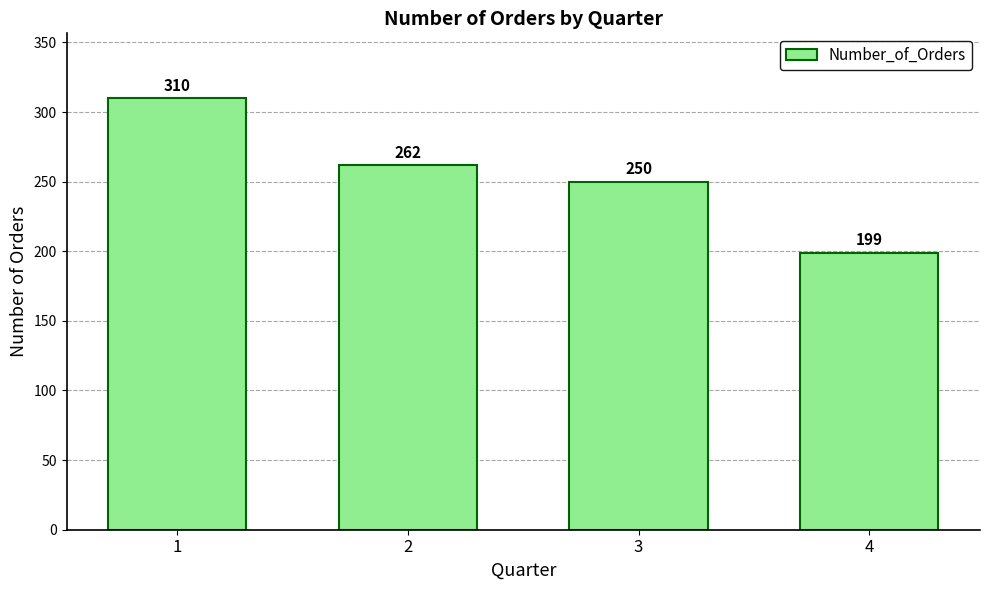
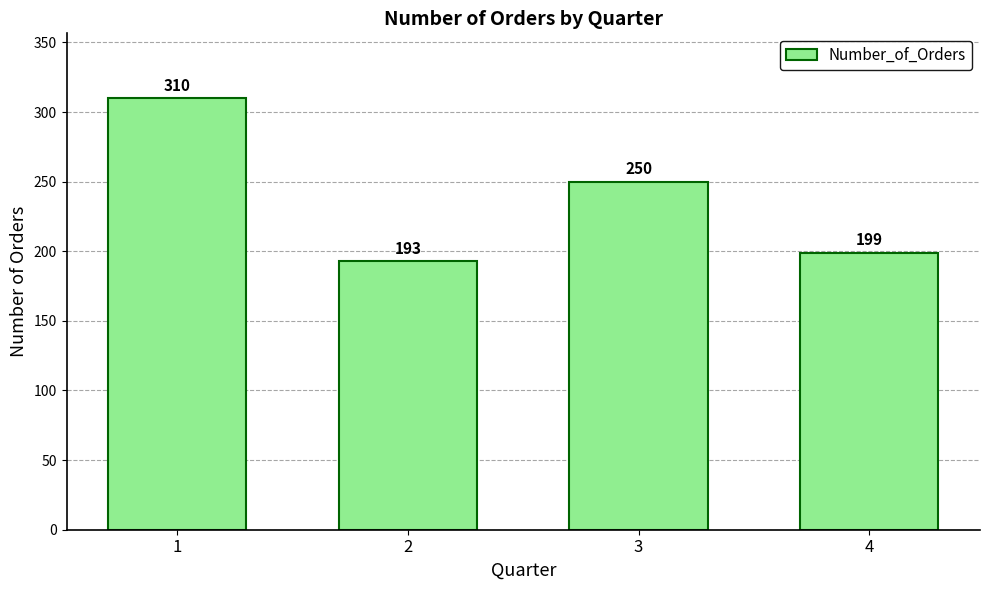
2: 262 -> 193
